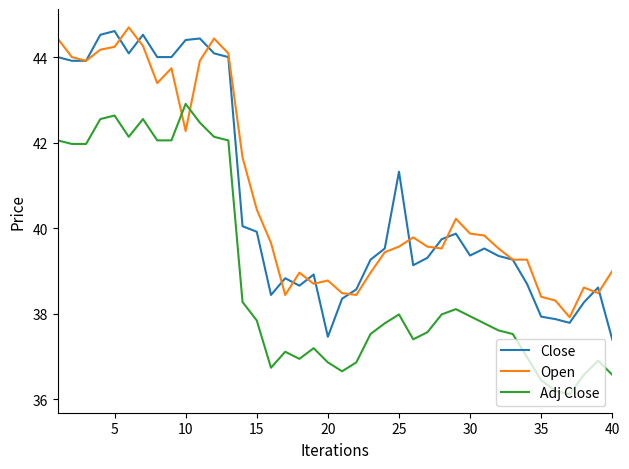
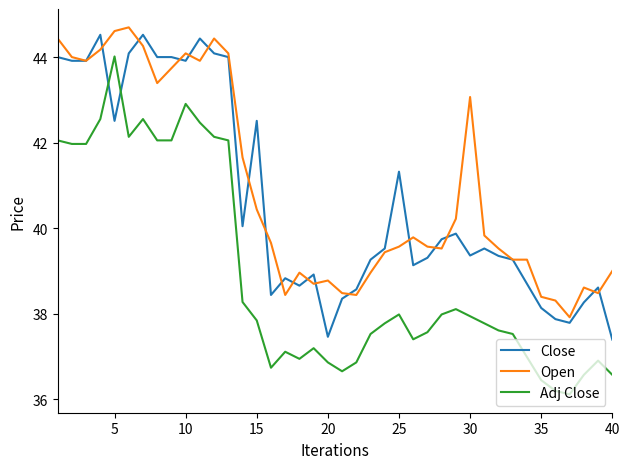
Close, 5: 44.6 -> 42.5
Open, 5: 44.2 -> 44.6
Adj Close, 5: 42.6 -> 44.0
Close, 10: 44.4 -> 43.9
Open, 10: 42.3 -> 44.1
Close, 15: 39.9 -> 42.5
Open, 30: 39.9 -> 43.1
Close, 35: 37.9 -> 38.1
